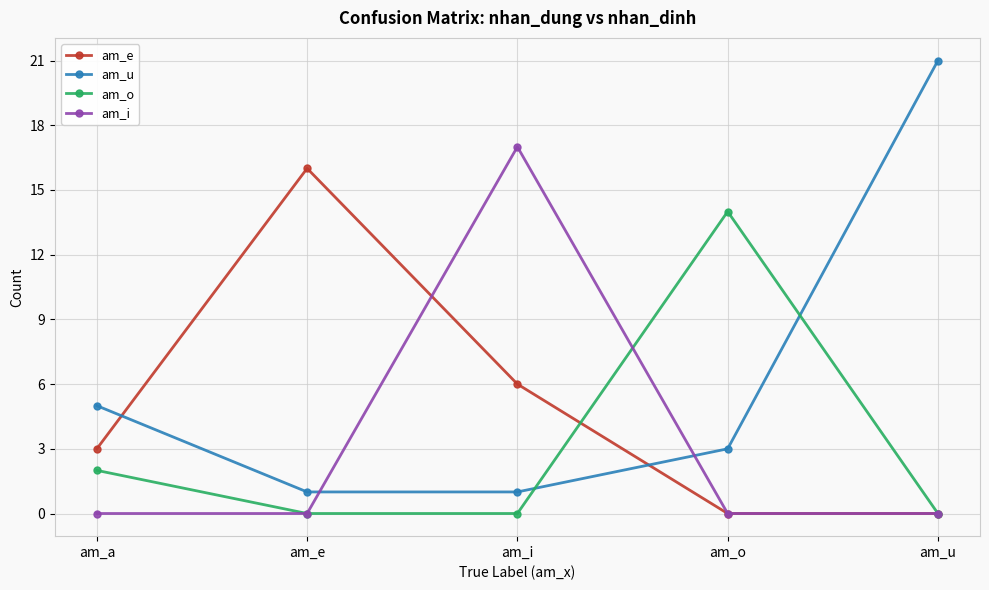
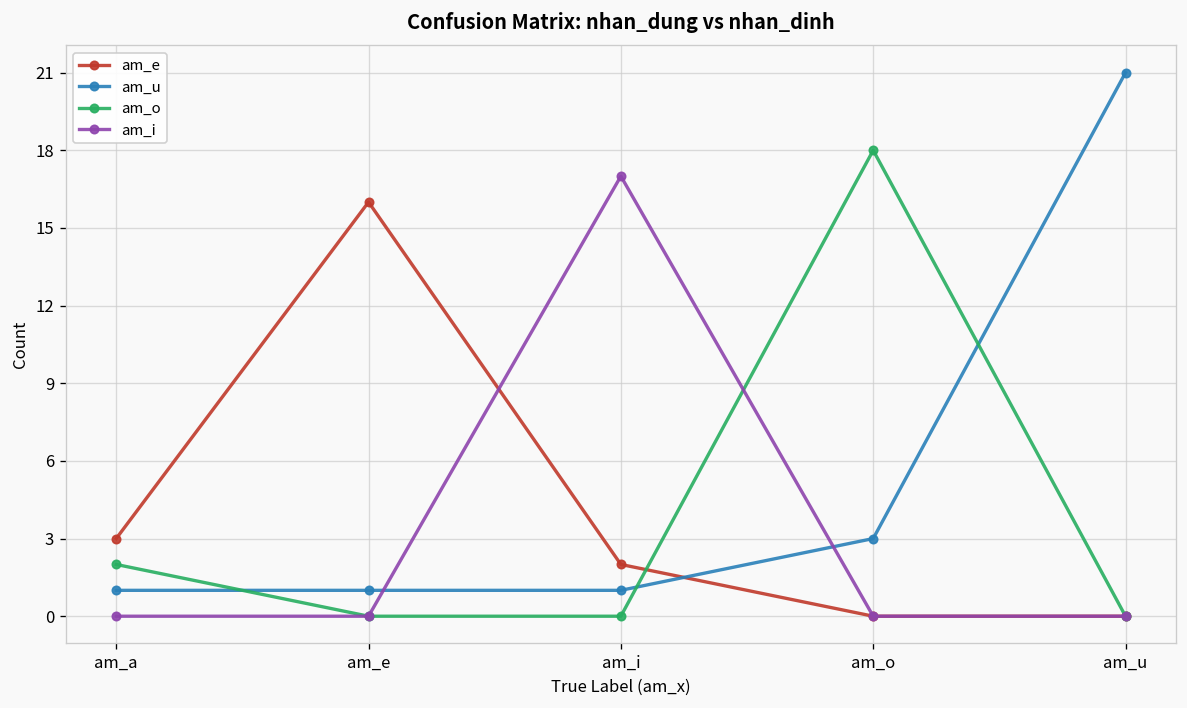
am_u, am_a: 5 -> 1
am_e, am_i: 6 -> 2
am_o, am_o: 14 -> 18
